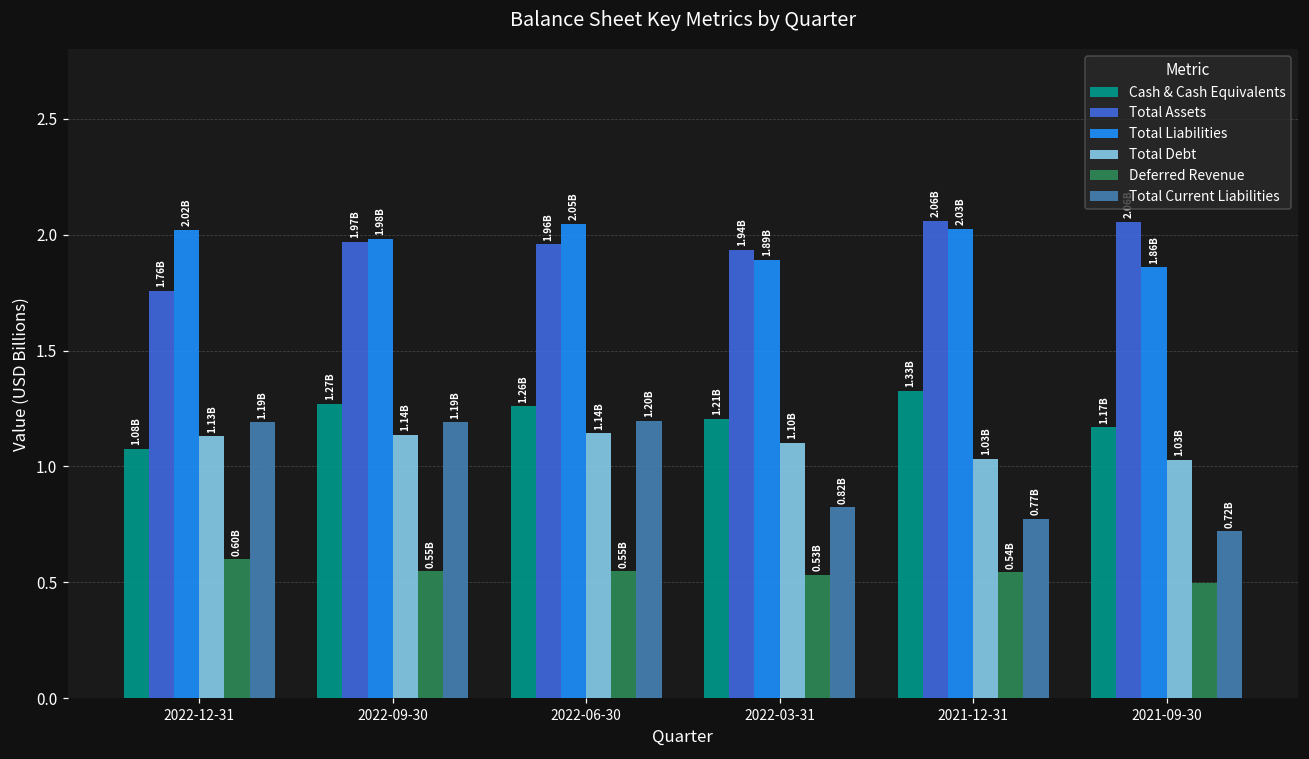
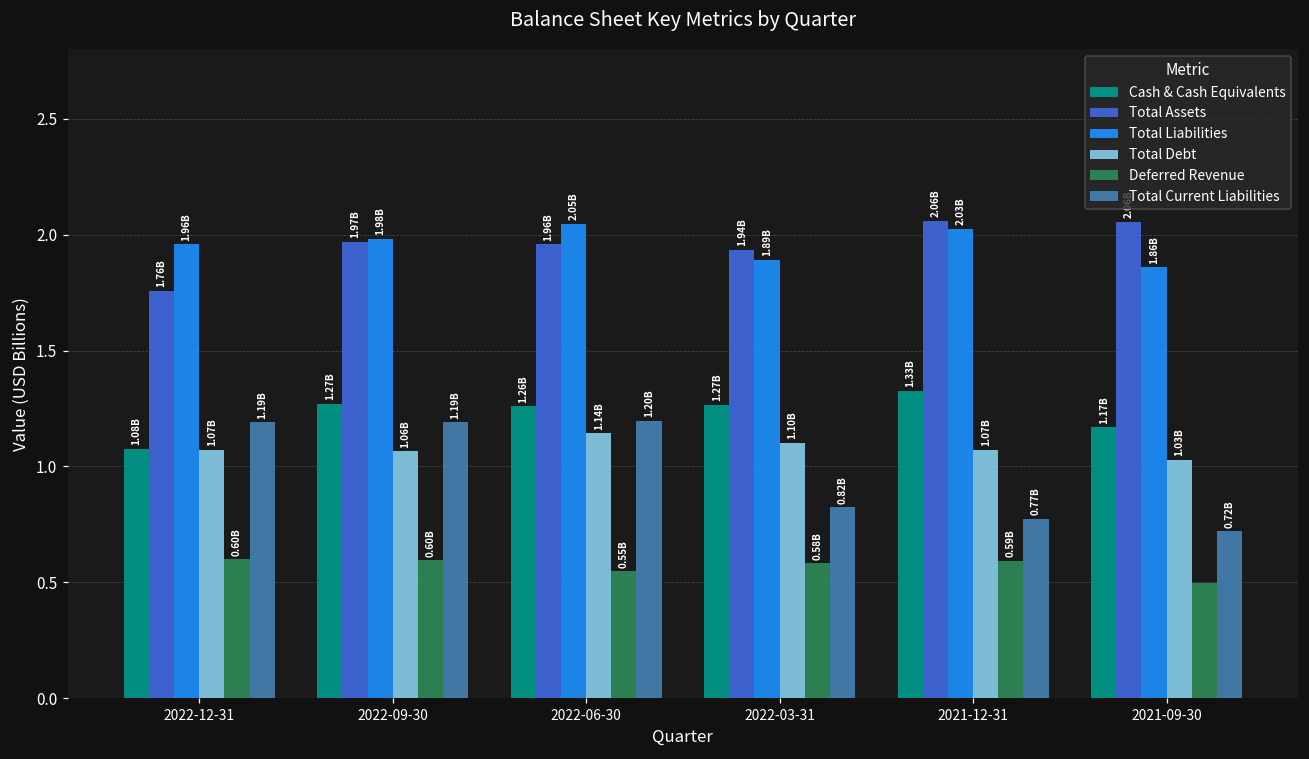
Total Liabilities, 2022-12-31: 2.02B -> 1.96B
Total Debt, 2022-12-31: 1.13B -> 1.07B
Total Debt, 2022-09-30: 1.14B -> 1.06B
Deferred Revenue, 2022-09-30: 0.55B -> 0.60B
Cash & Cash Equivalents, 2022-03-31: 1.21B -> 1.27B
Deferred Revenue, 2022-03-31: 0.53B -> 0.58B
Total Debt, 2021-12-31: 1.03B -> 1.07B
Deferred Revenue, 2021-12-31: 0.54B -> 0.59B
